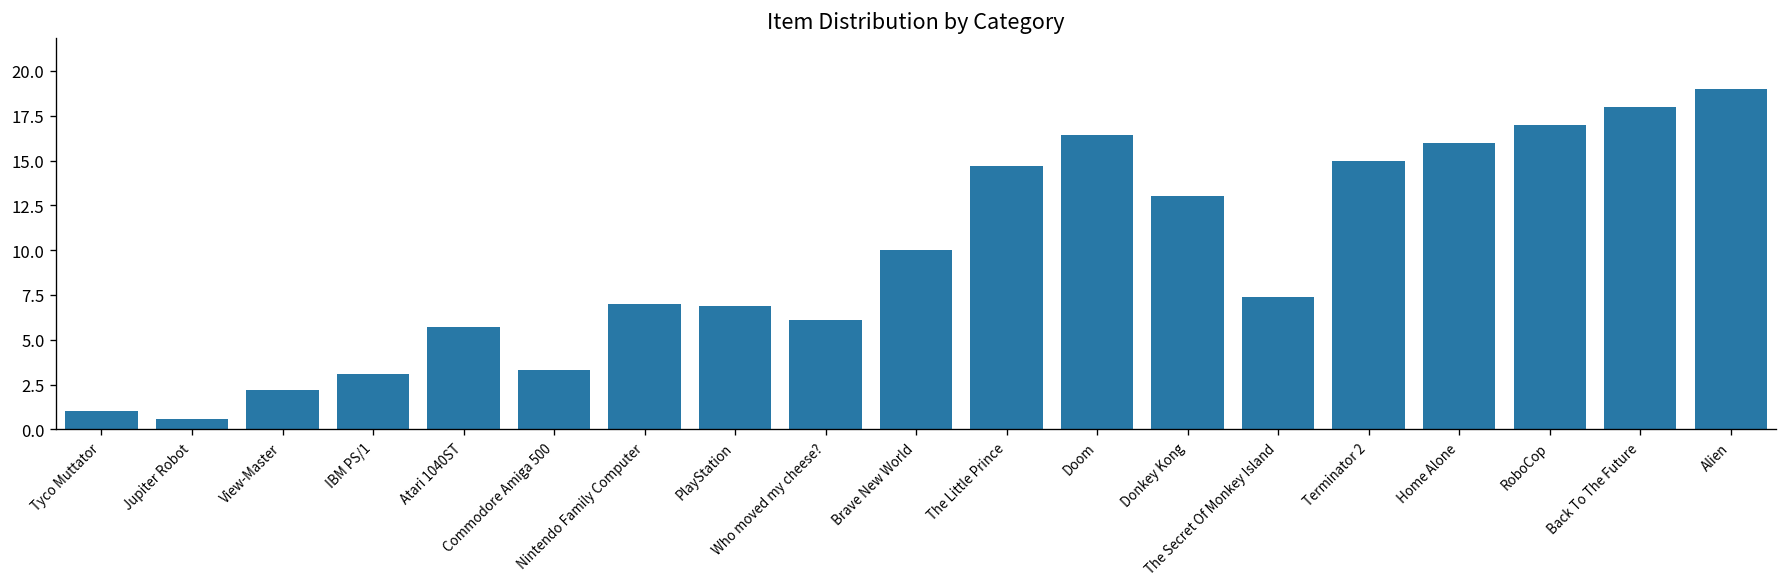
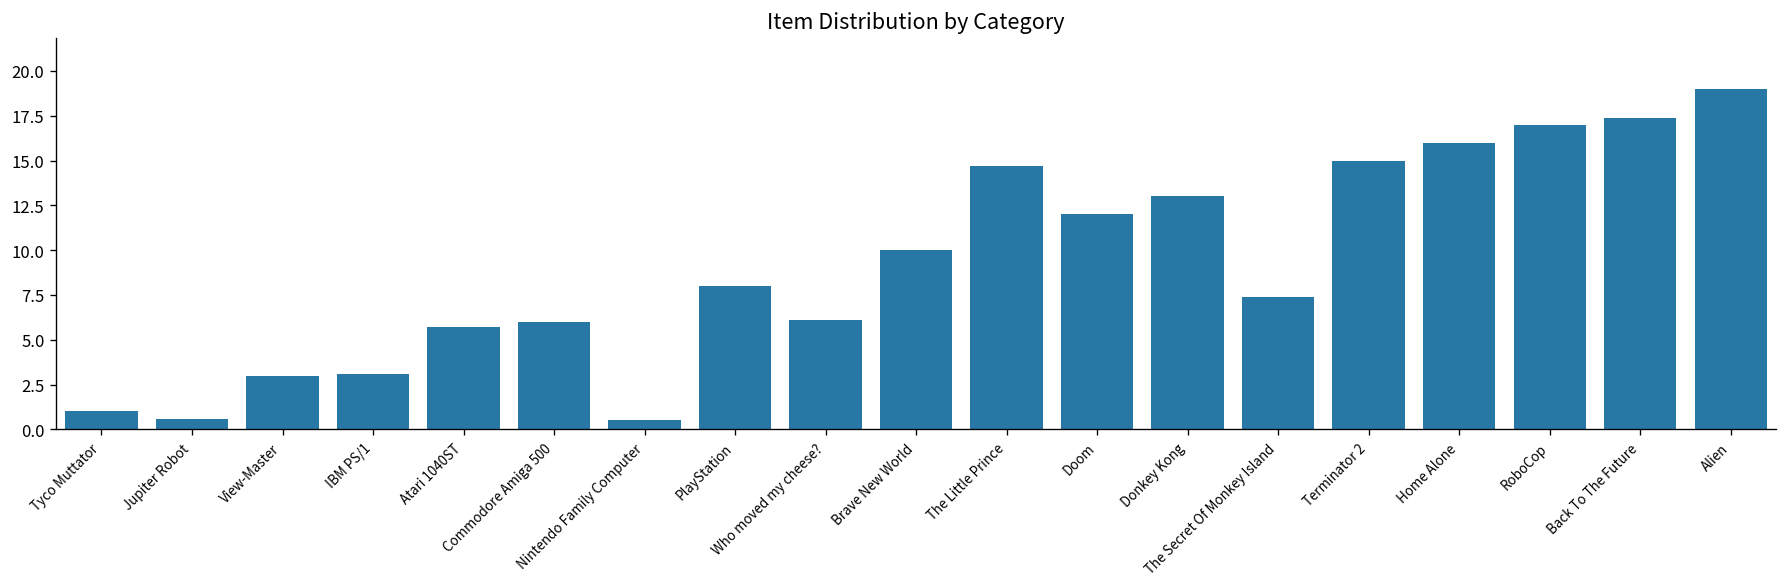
View-Master: 2.2 -> 3.0
Commodore Amiga 500: 3.3 -> 6.0
Nintendo Family Computer: 7.0 -> 0.5
PlayStation: 6.9 -> 8.0
Doom: 16.4 -> 12.0
Back To The Future: 18.0 -> 17.4
